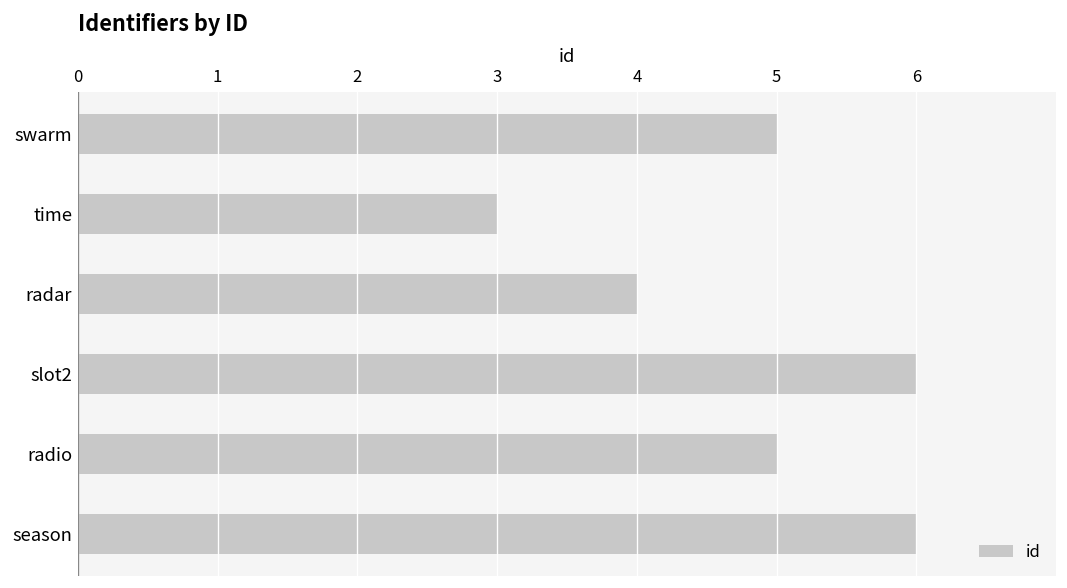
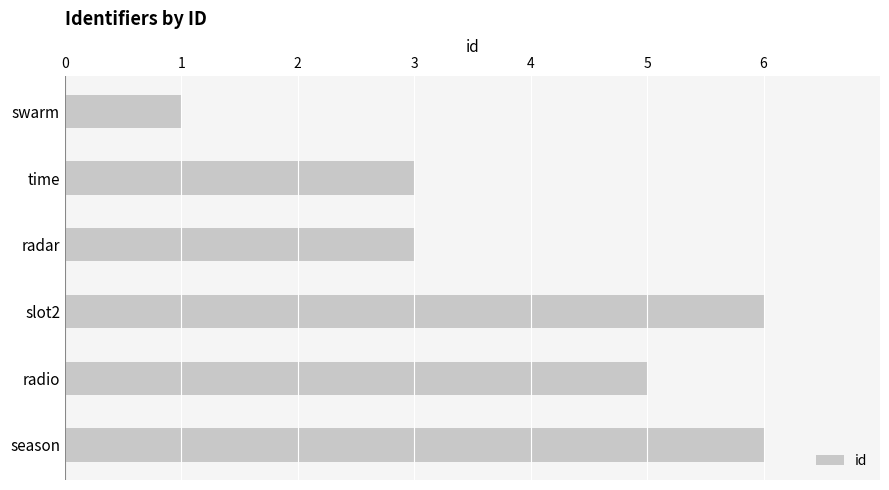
swarm: 5 -> 1
radar: 4 -> 3
